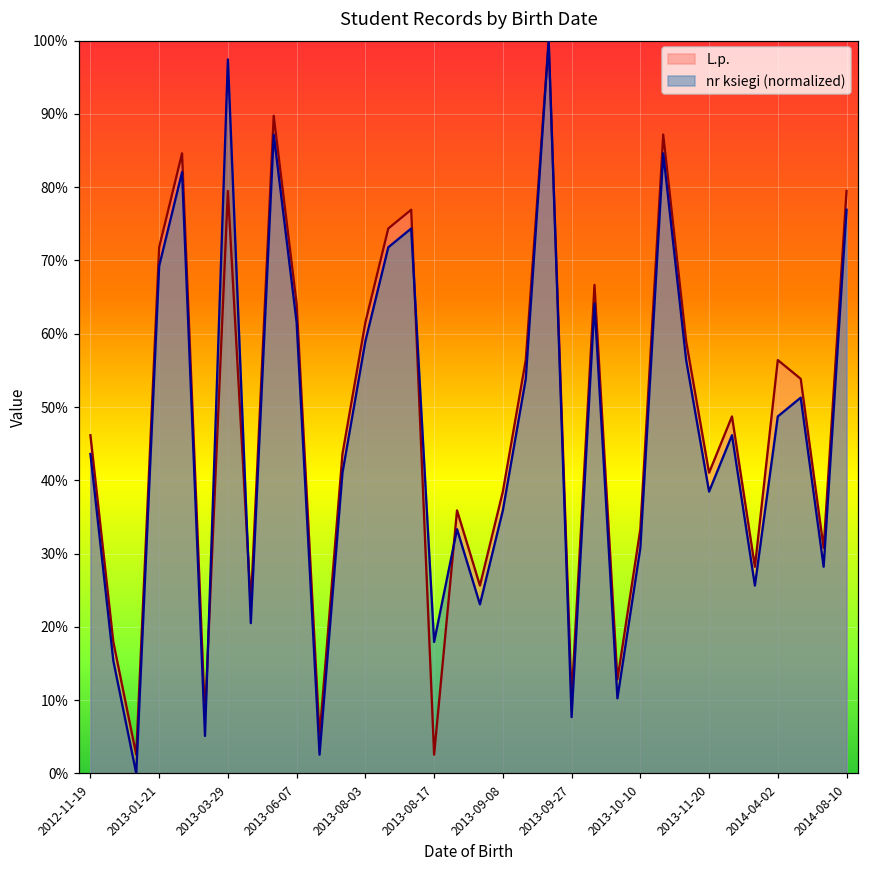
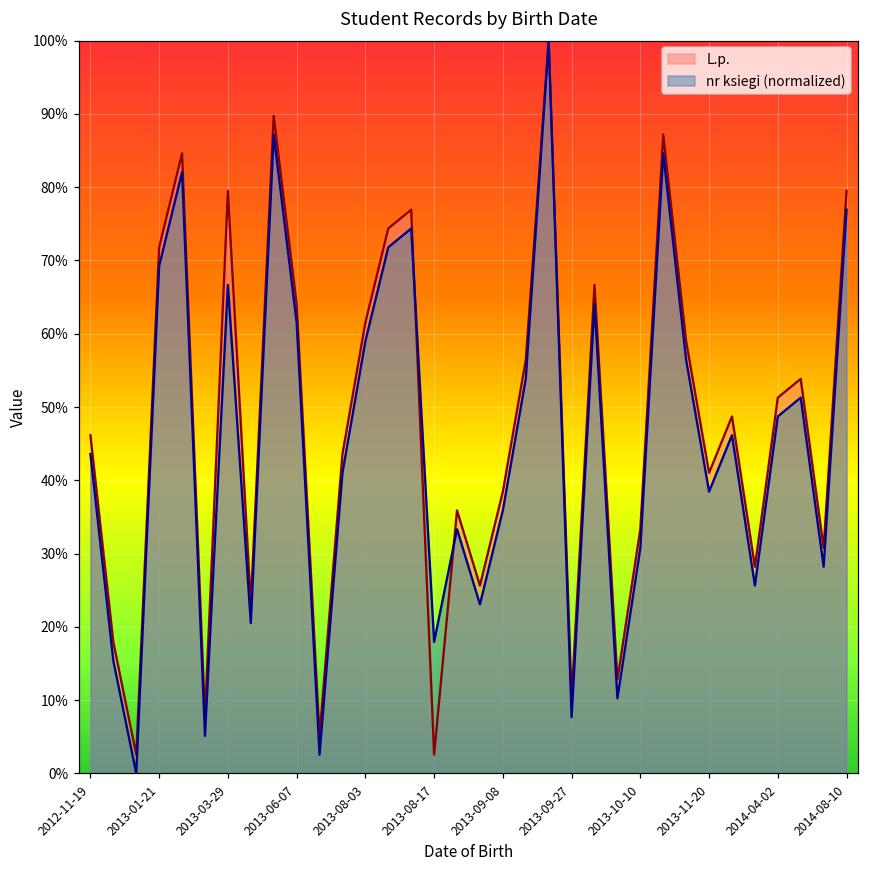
nr ksiegi (normalized), 2013-03-29: 97% -> 67%
L.p., 2014-04-02: 56% -> 51%
